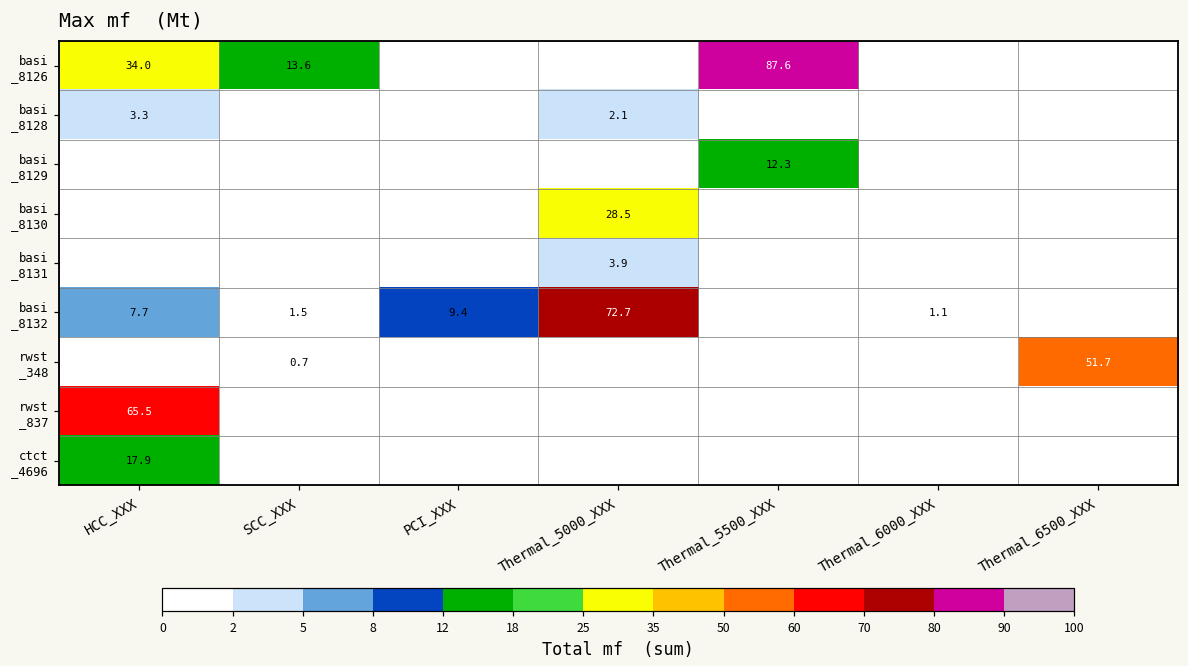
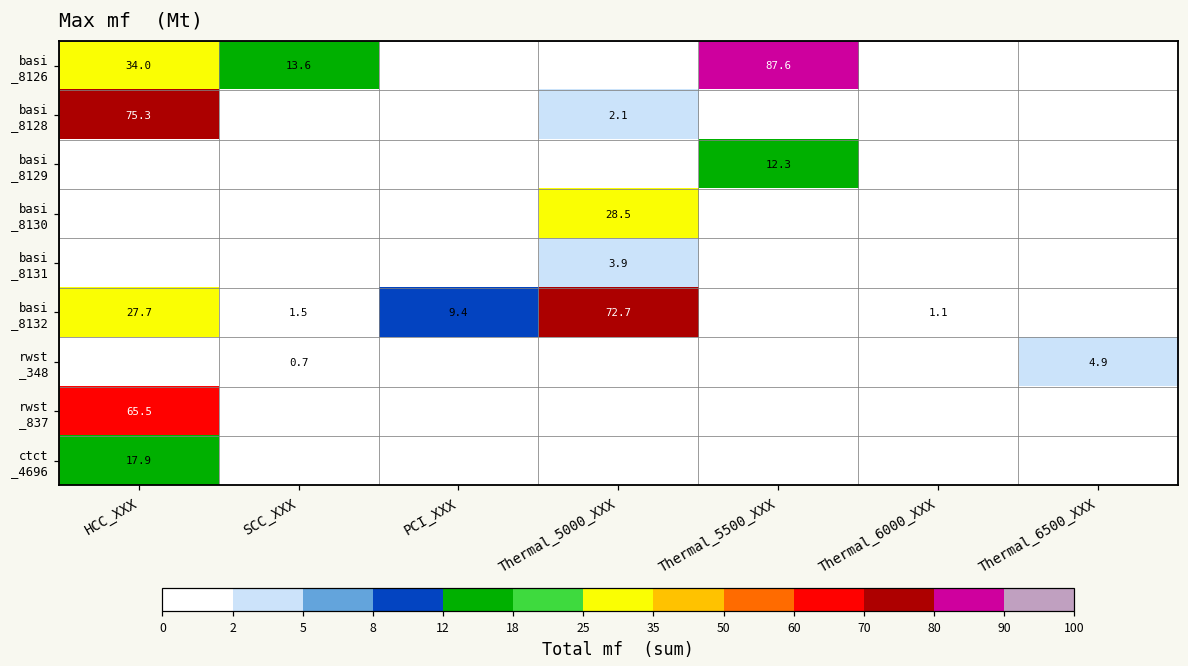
basi _8128, HCC_XXX: 3.3 -> 75.3
basi _8132, HCC_XXX: 7.7 -> 27.7
rwst _348, Thermal_6500_XXX: 51.7 -> 4.9
